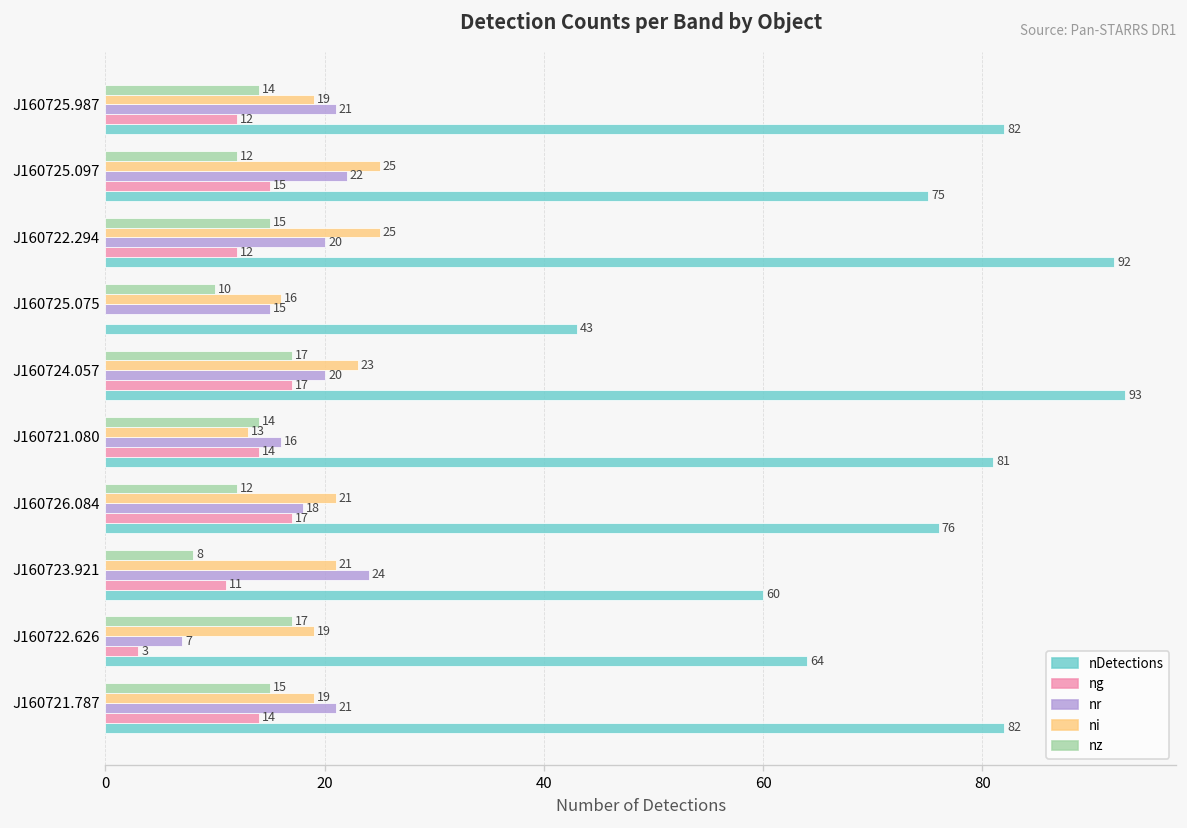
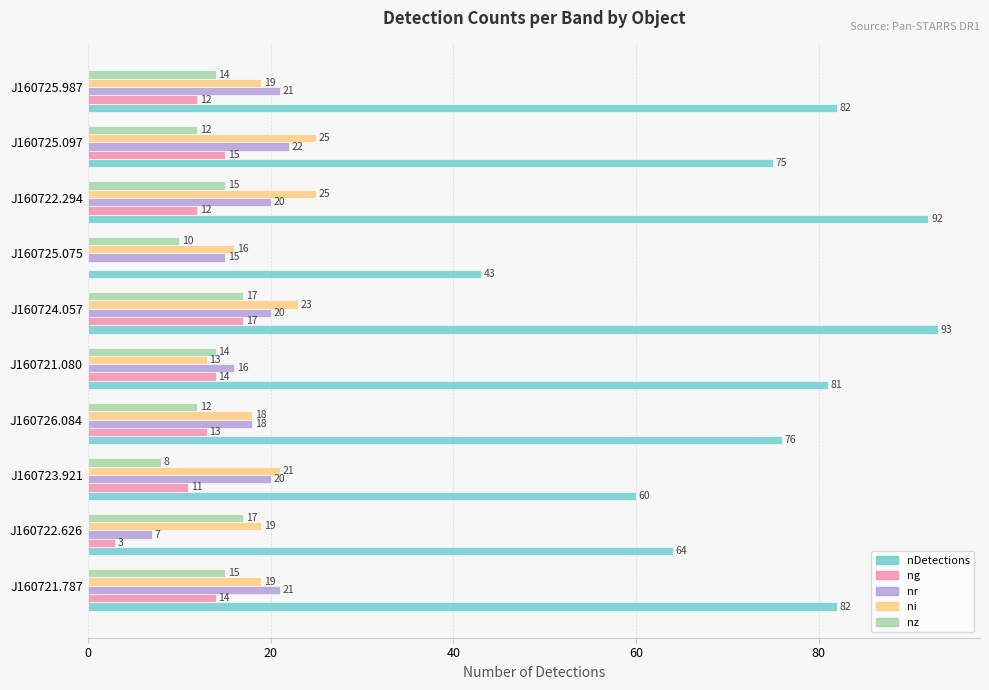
ni, J160726.084: 21 -> 18
ng, J160726.084: 17 -> 13
nr, J160723.921: 24 -> 20
